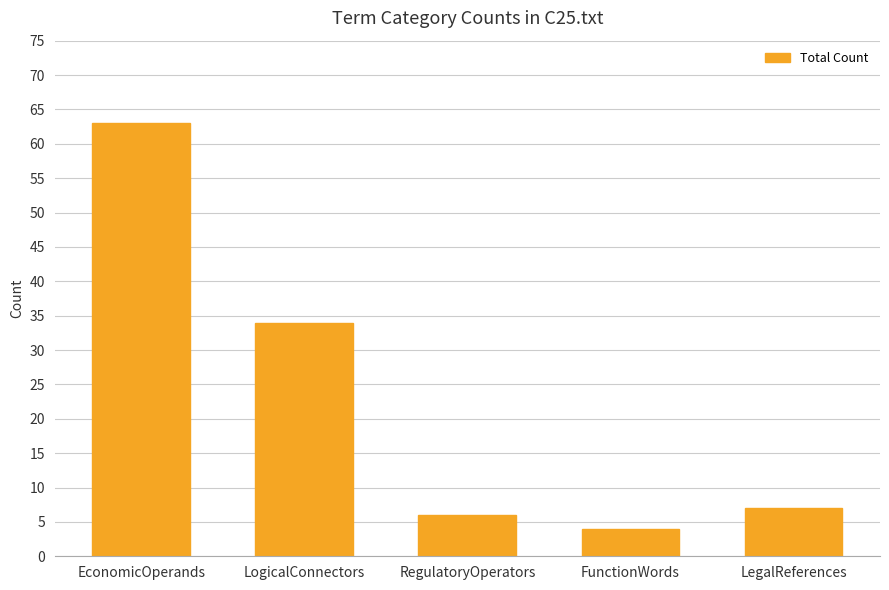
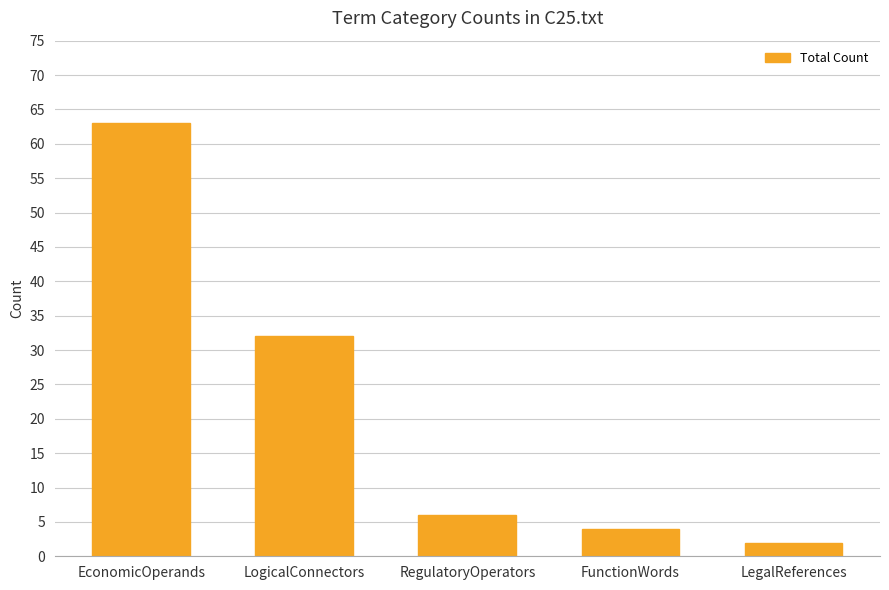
LogicalConnectors: 34 -> 32
LegalReferences: 7 -> 2
